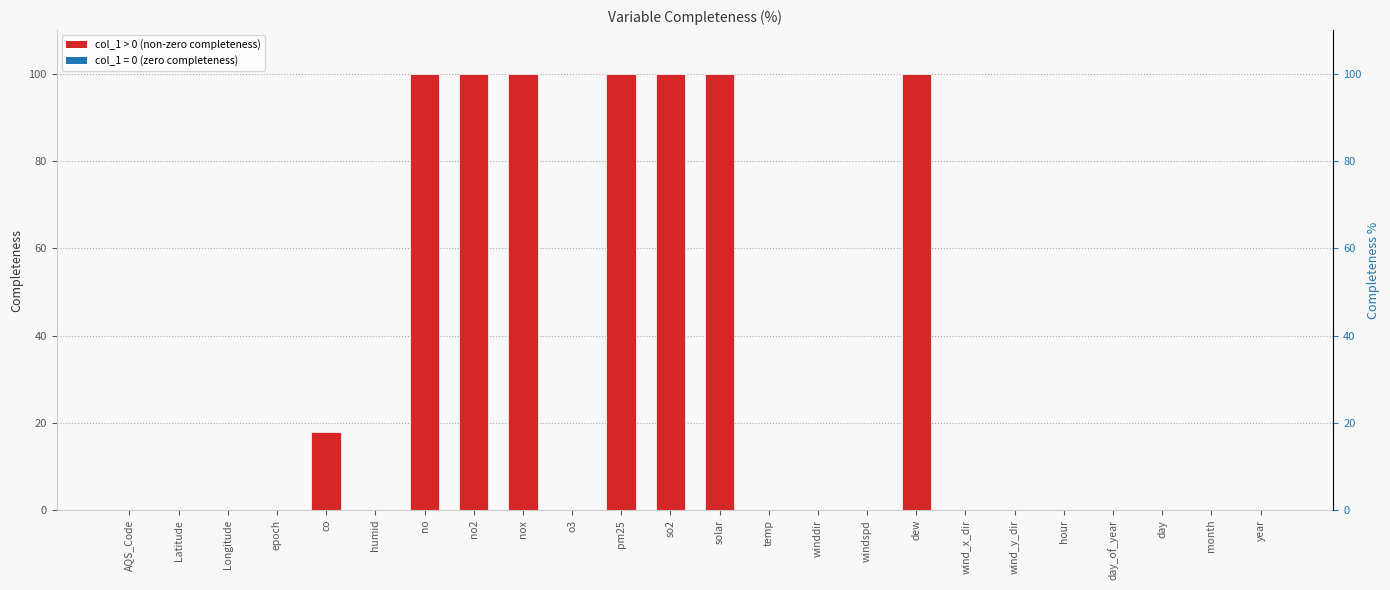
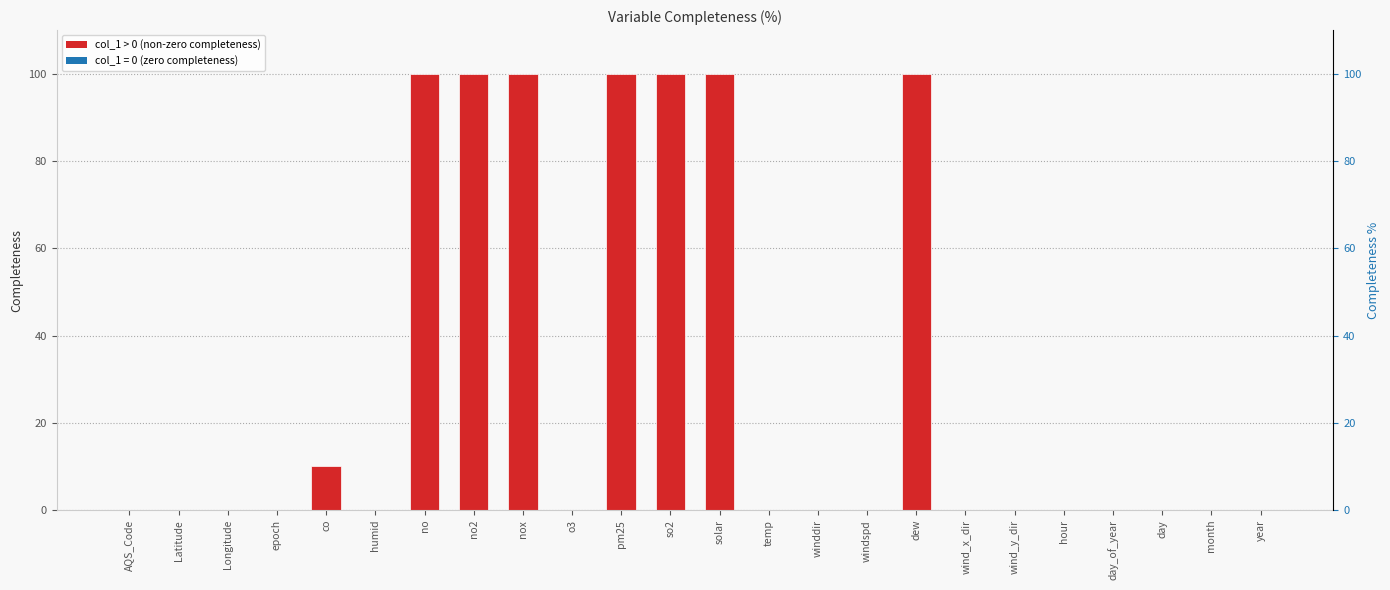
co: 18 -> 10
